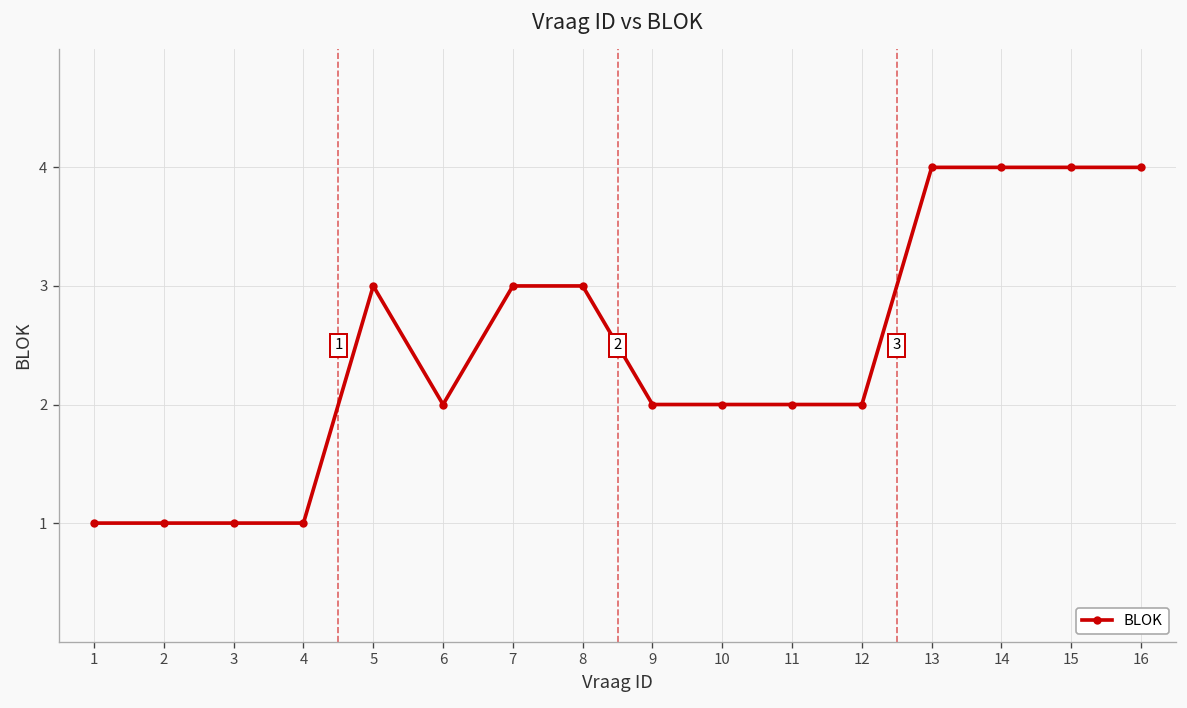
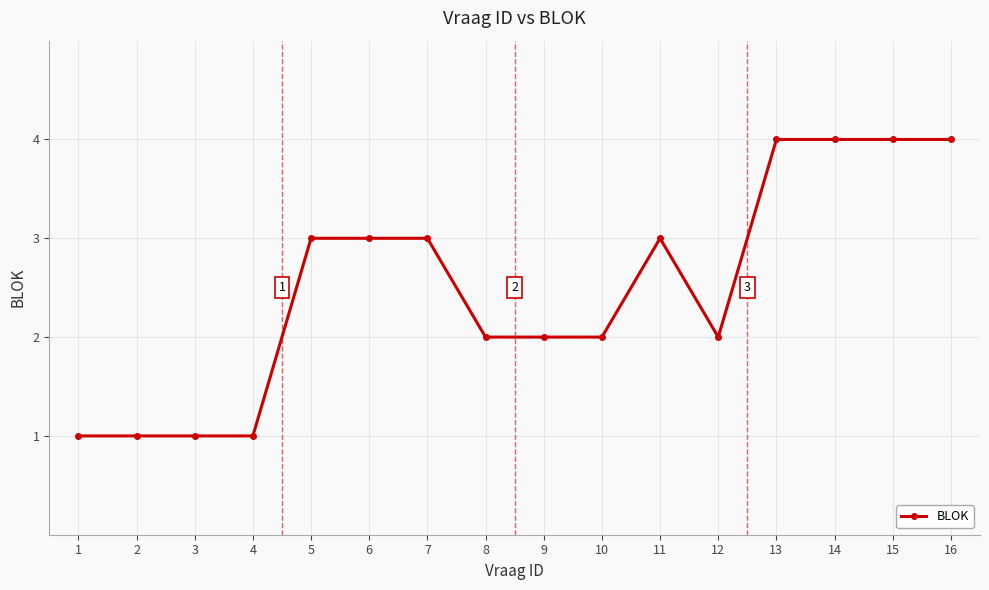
6: 2 -> 3
8: 3 -> 2
11: 2 -> 3
